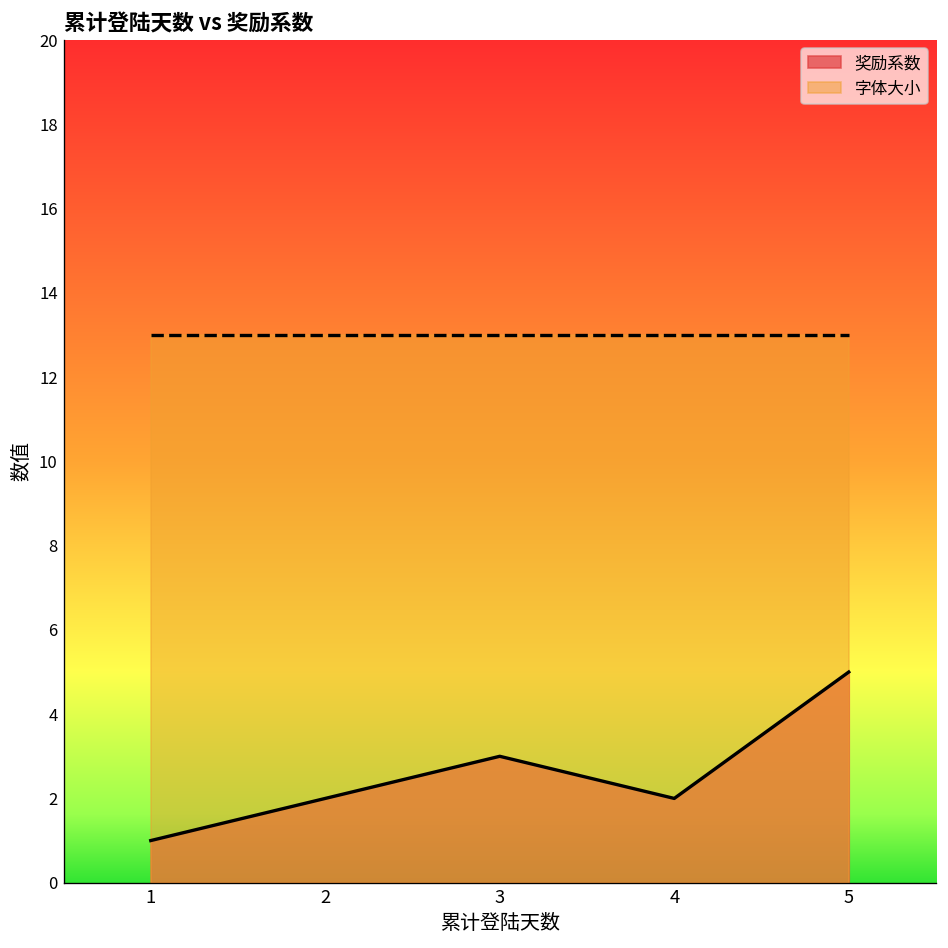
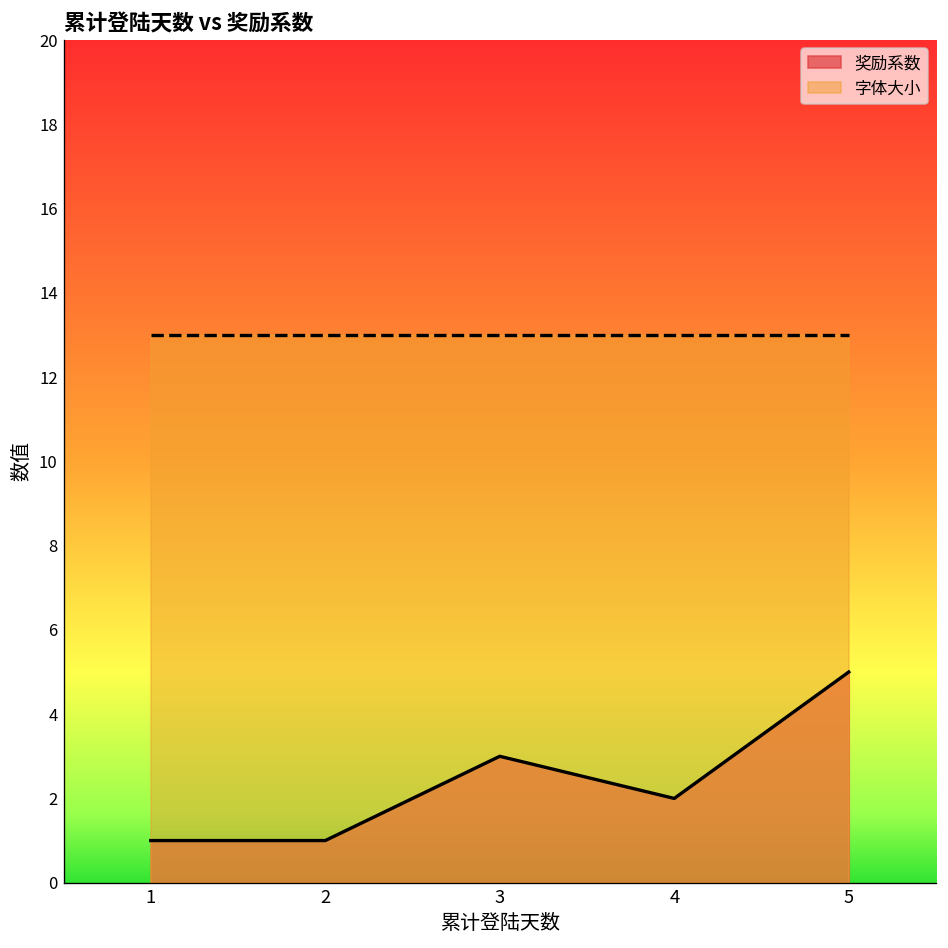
奖励系数, 2: 2 -> 1
